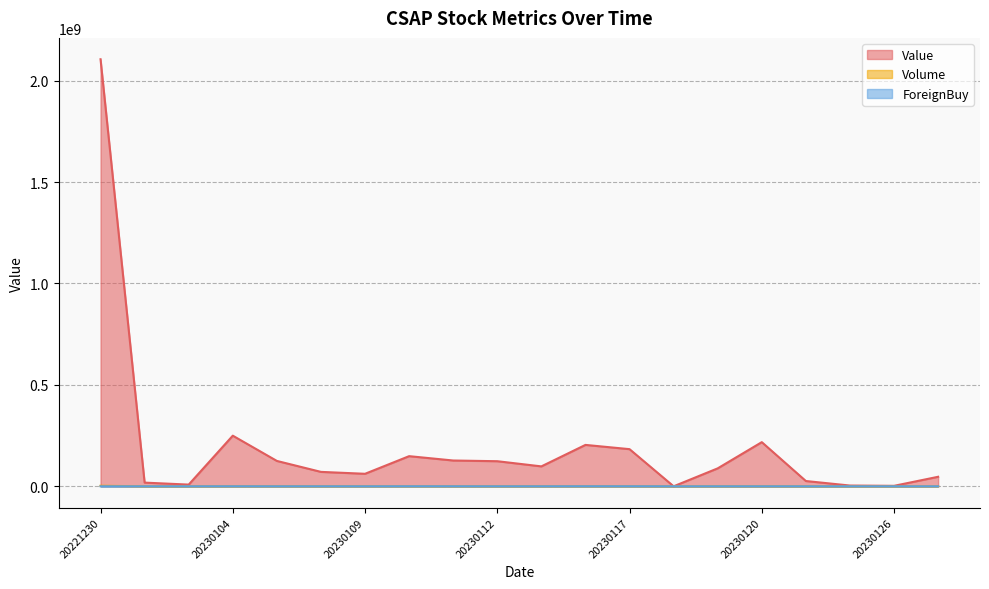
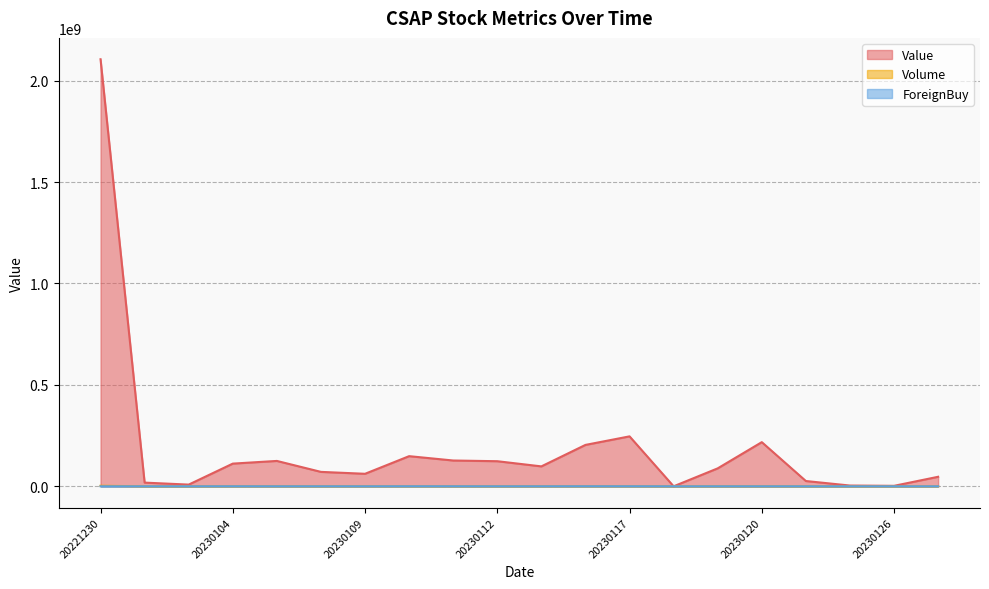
Value, 20230104: 250000000 -> 110000000
Value, 20230117: 180000000 -> 250000000
